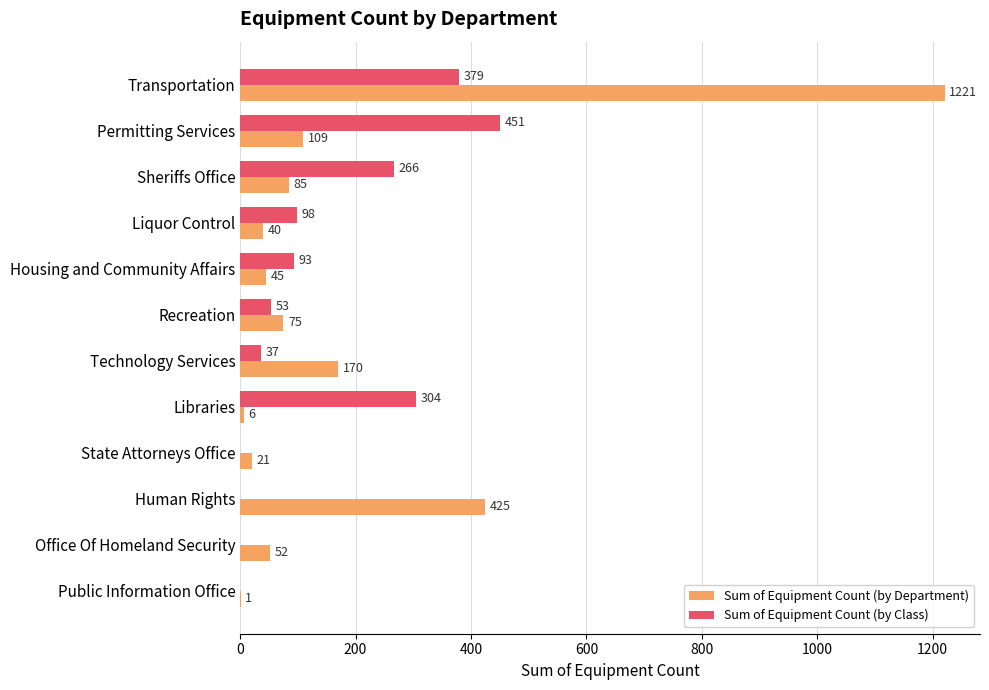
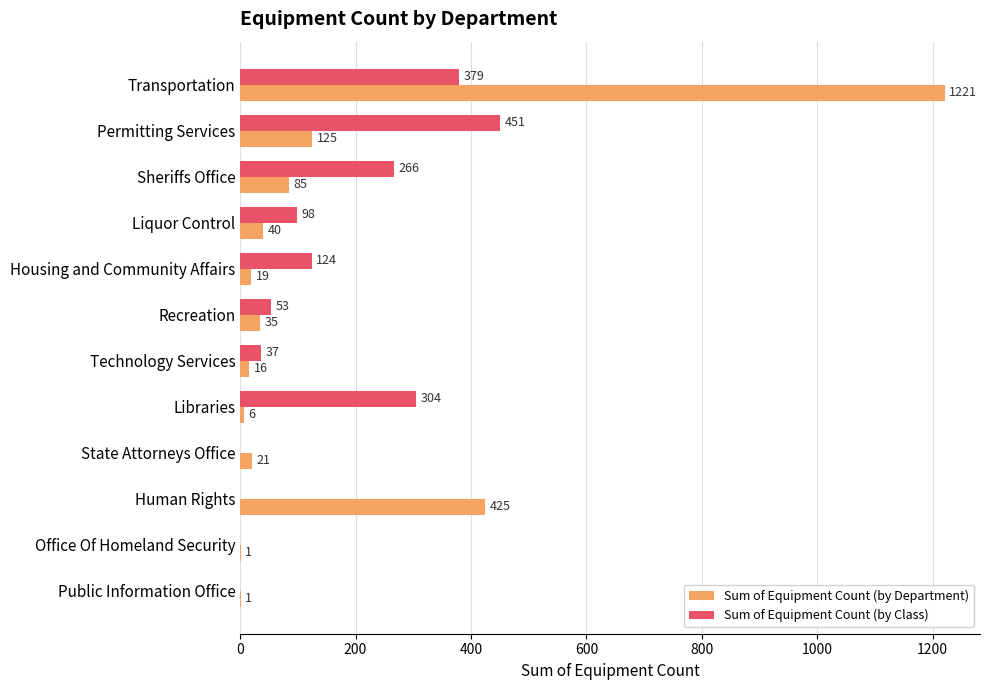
Sum of Equipment Count (by Department), Permitting Services: 109 -> 125
Sum of Equipment Count (by Class), Housing and Community Affairs: 93 -> 124
Sum of Equipment Count (by Department), Housing and Community Affairs: 45 -> 19
Sum of Equipment Count (by Department), Recreation: 75 -> 35
Sum of Equipment Count (by Department), Technology Services: 170 -> 16
Sum of Equipment Count (by Department), Office Of Homeland Security: 52 -> 1
